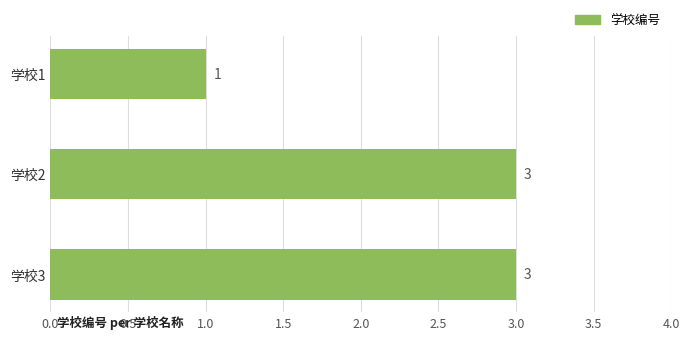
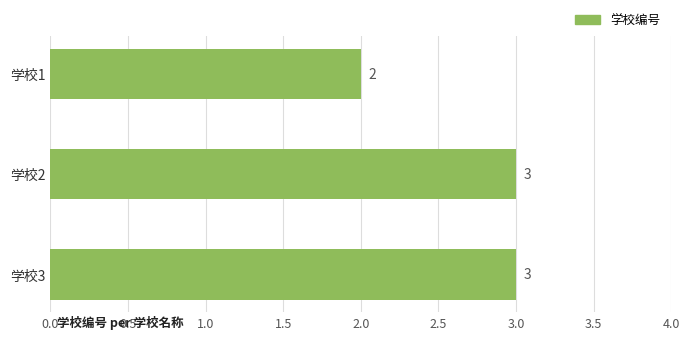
学校1: 1 -> 2
